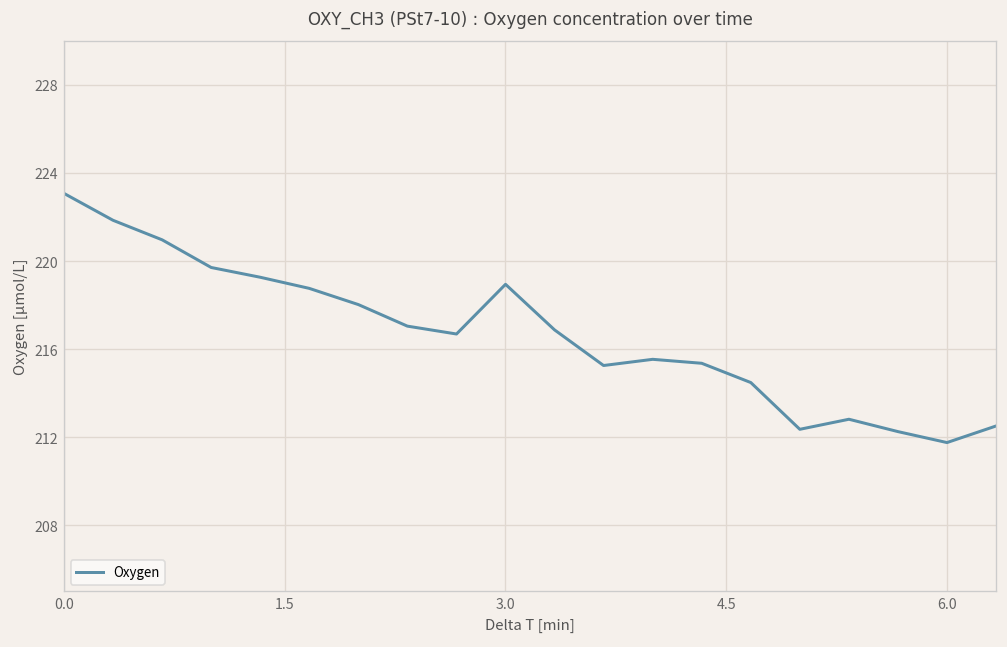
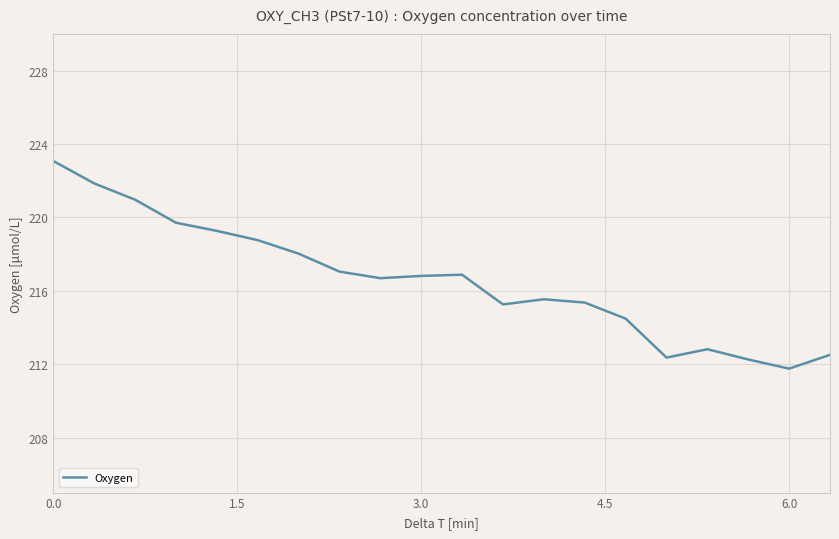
3.0: 218.9 -> 216.8
